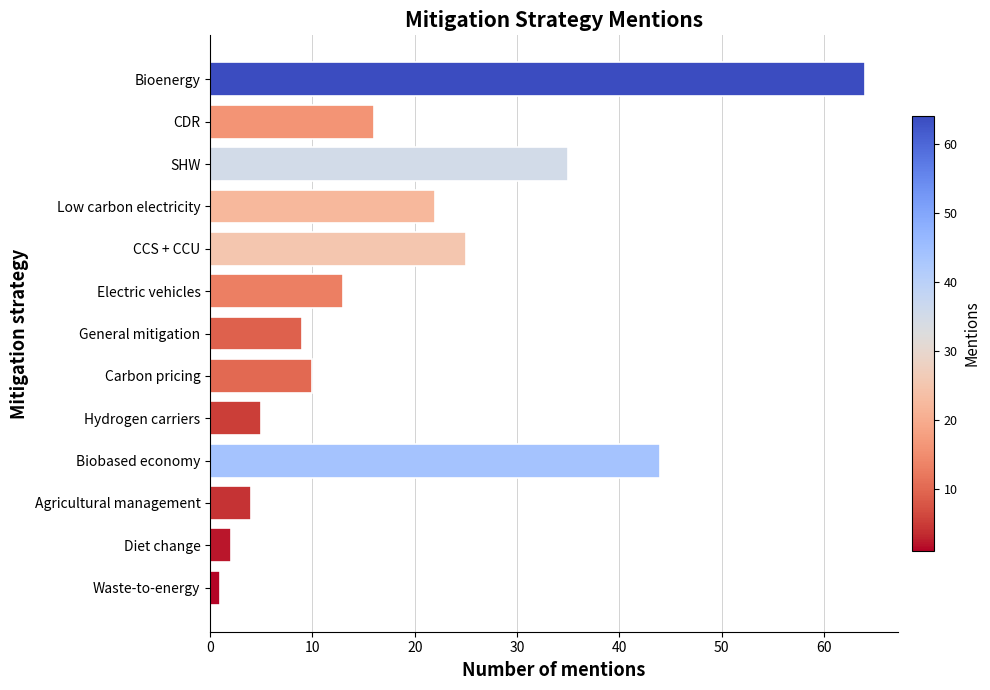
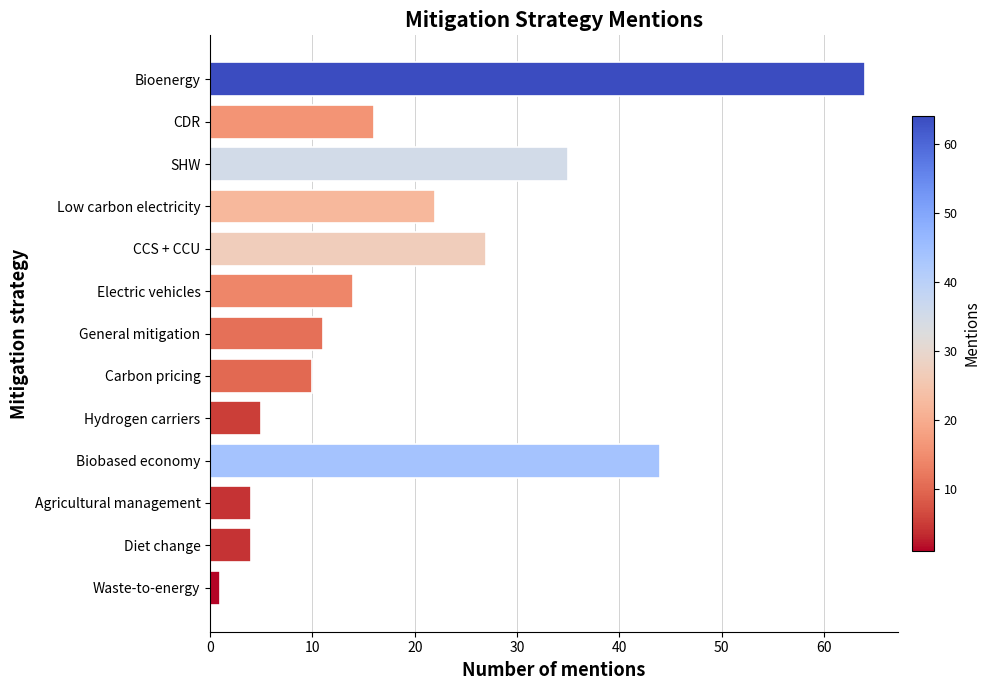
CCS + CCU: 25 -> 27
Electric vehicles: 13 -> 14
General mitigation: 9 -> 11
Diet change: 2 -> 4
